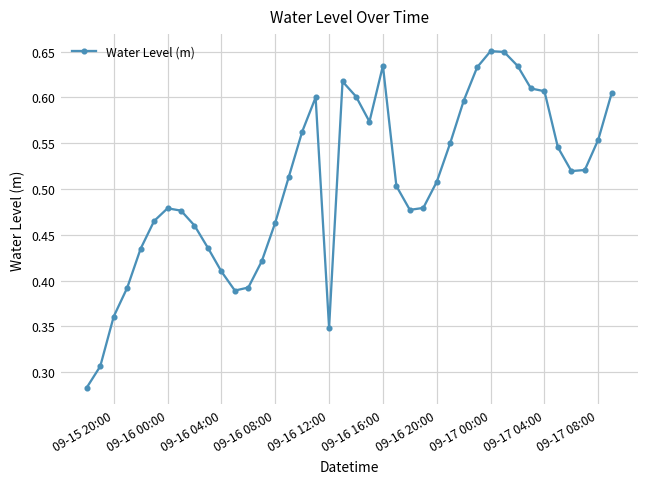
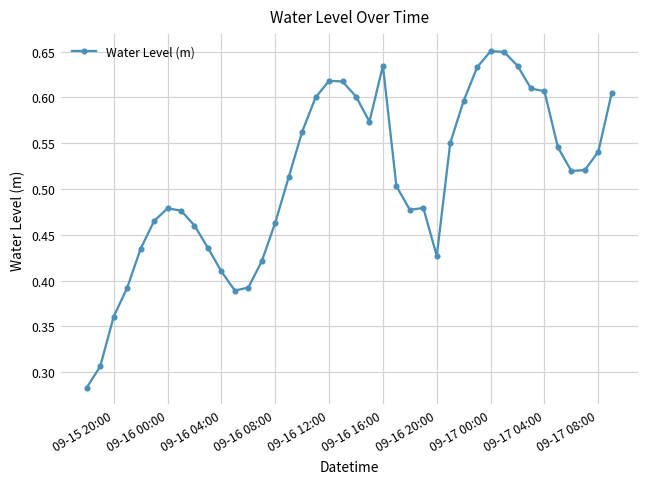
09-16 12:00: 0.35 -> 0.62
09-16 20:00: 0.51 -> 0.43
09-17 08:00: 0.55 -> 0.54
